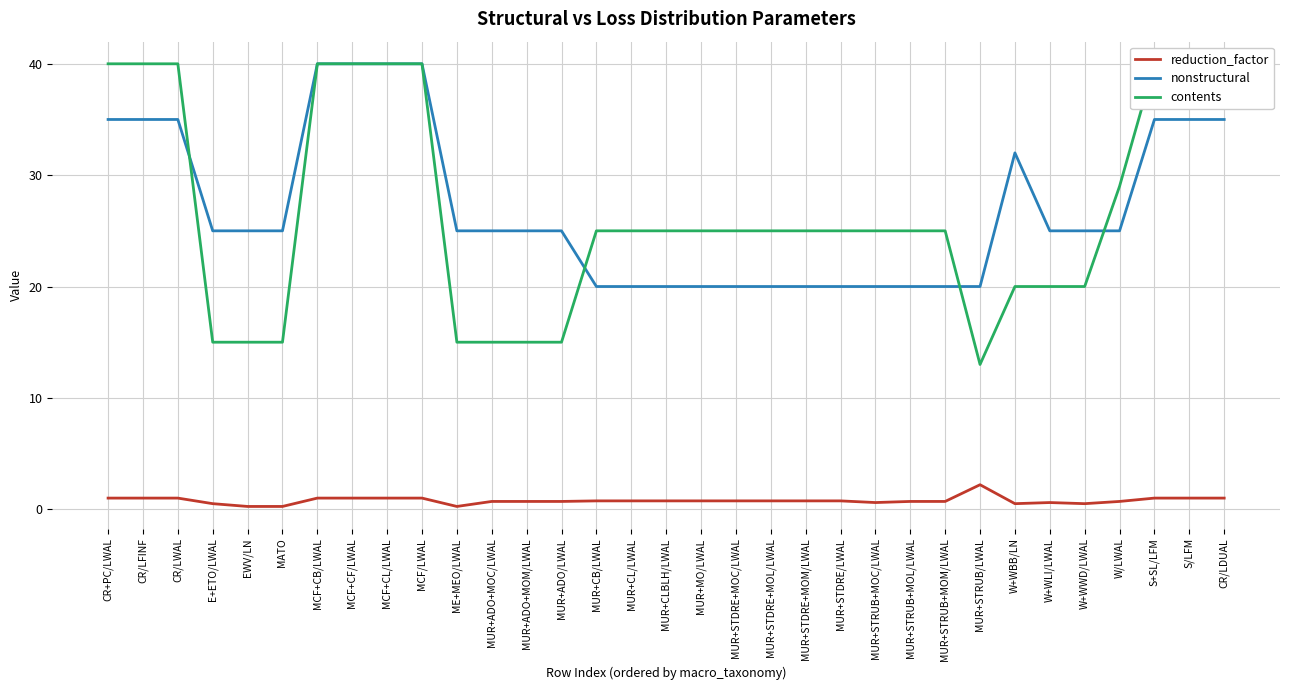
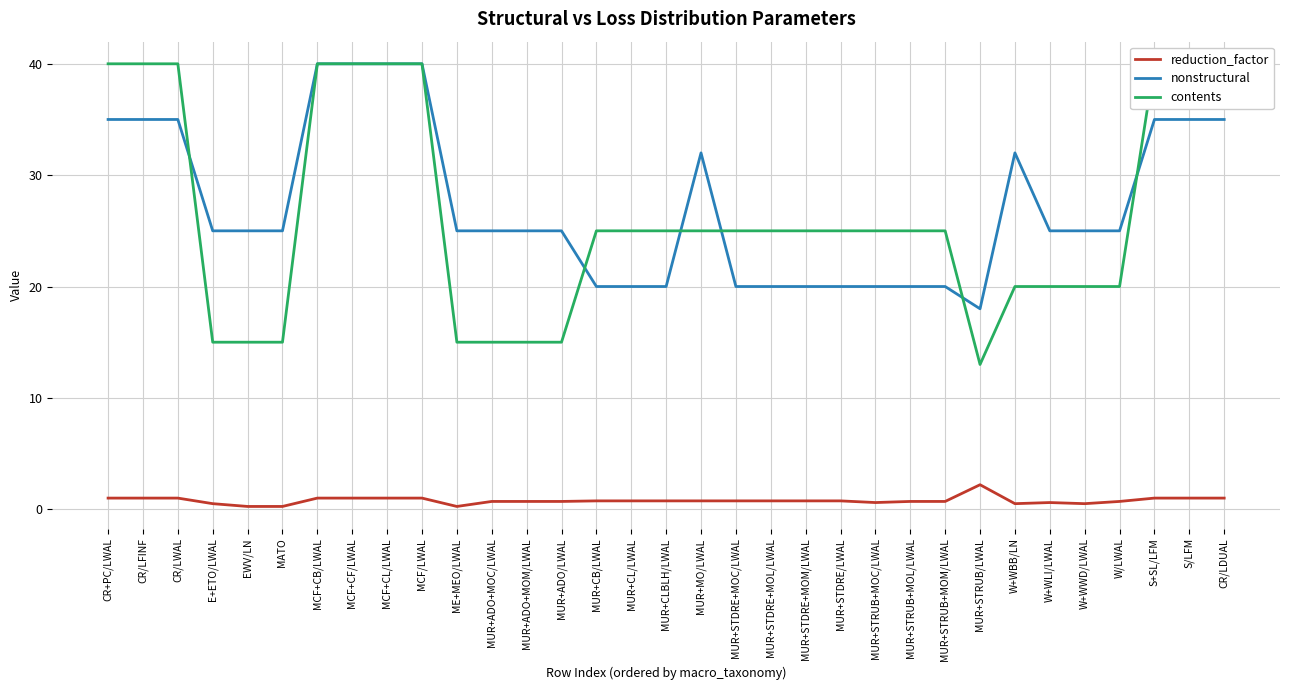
nonstructural, MUR+MO/LWAL: 20 -> 32
nonstructural, MUR+STRUB/LWAL: 20 -> 18
contents, W/LWAL: 29 -> 20
